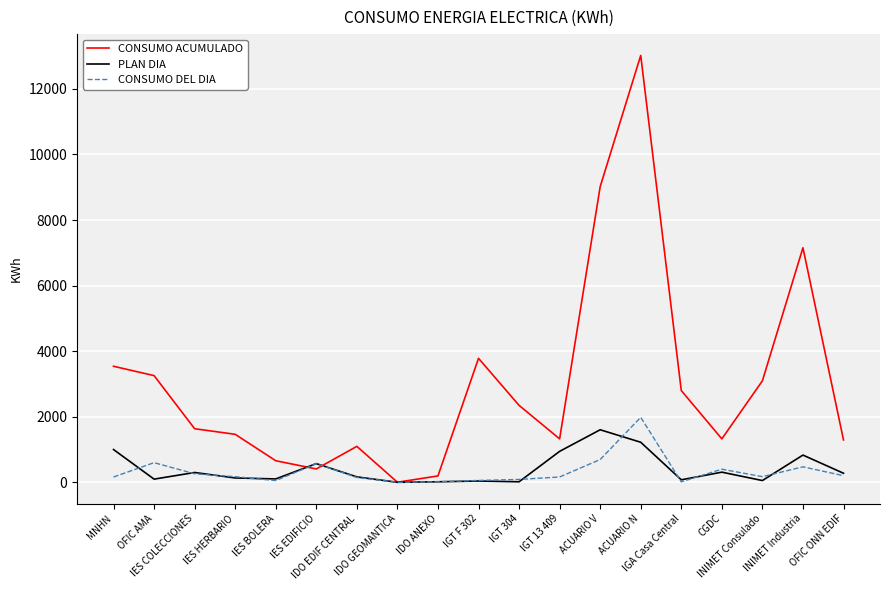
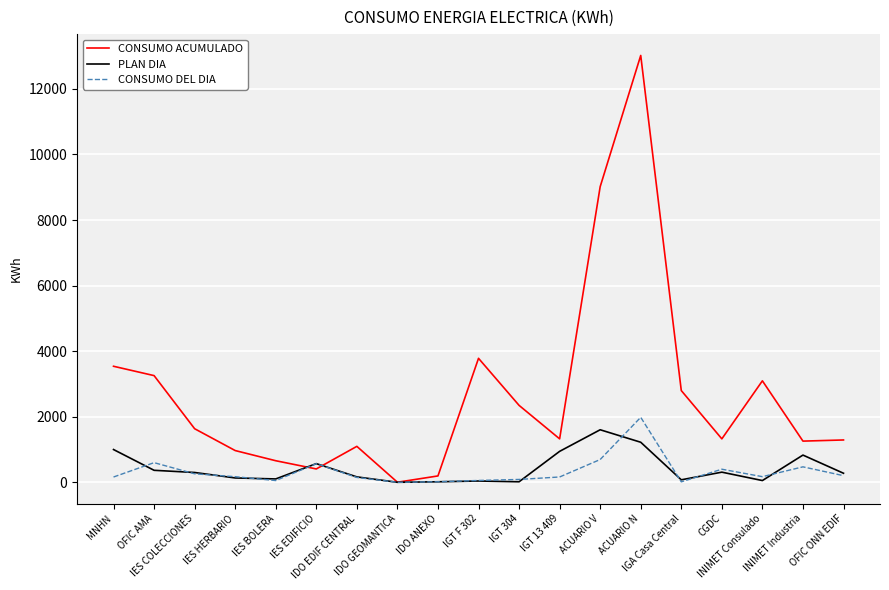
PLAN DIA, OFIC AMA: 100 -> 400
CONSUMO ACUMULADO, IES HERBARIO: 1500 -> 1000
CONSUMO ACUMULADO, INIMET Industria: 7200 -> 1300
